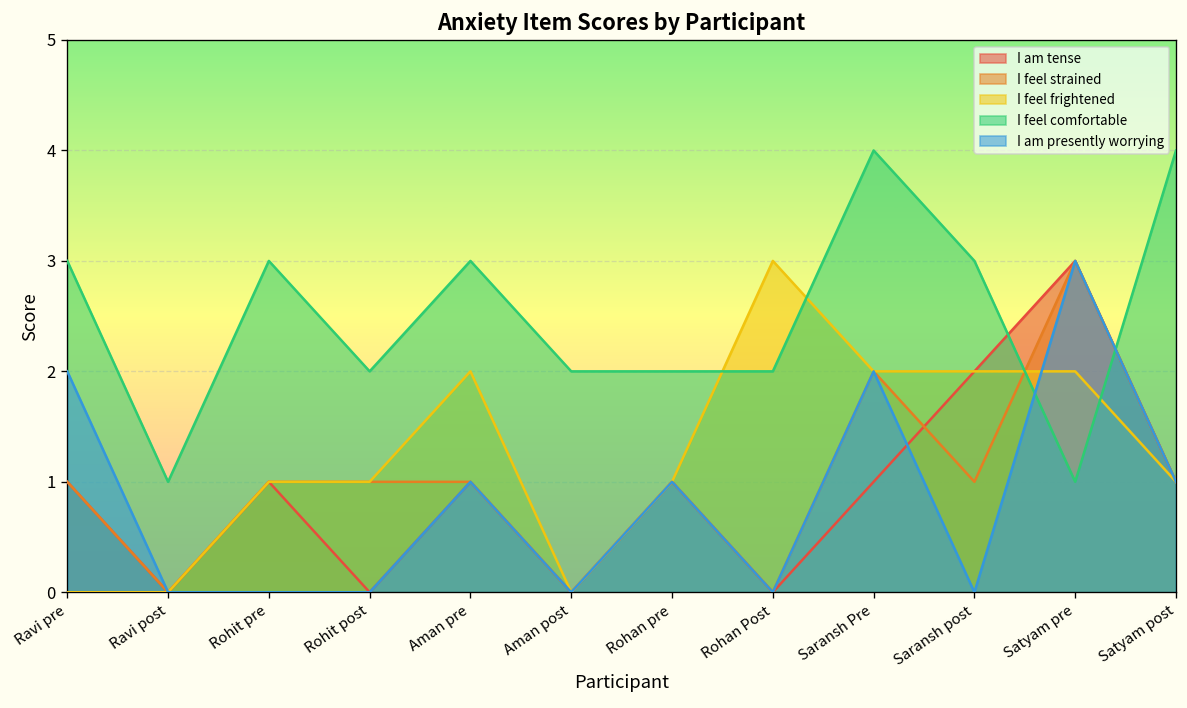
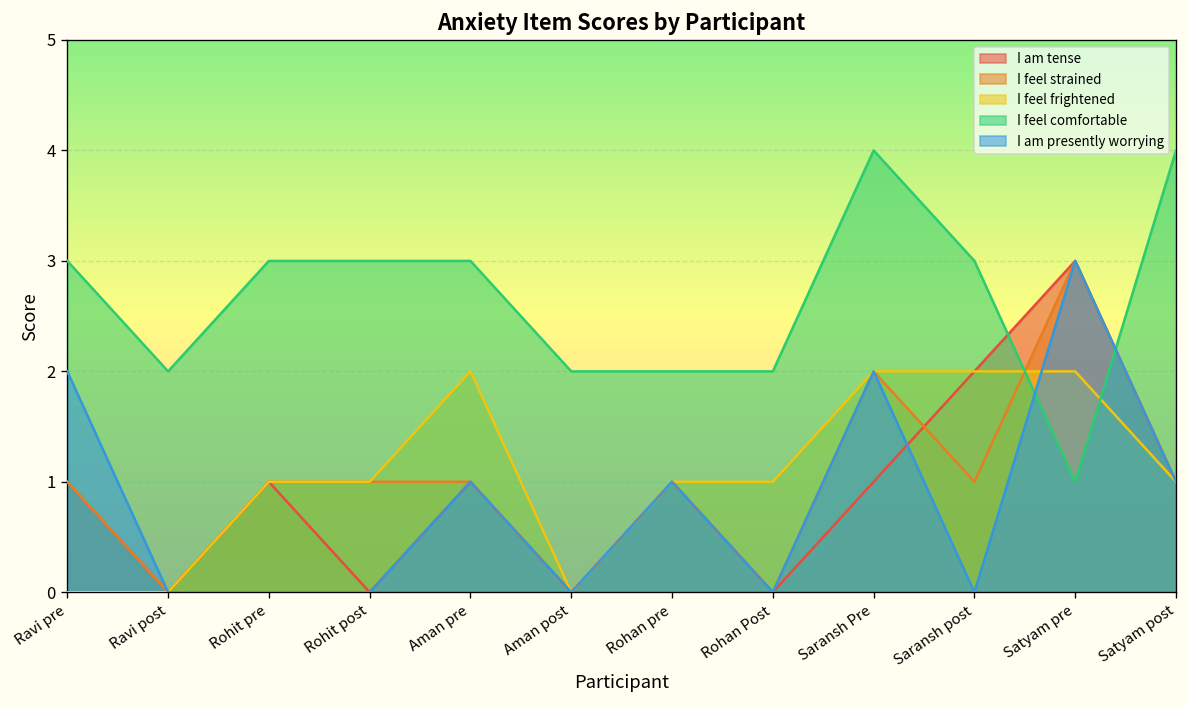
I feel comfortable, Ravi post: 1 -> 2
I feel comfortable, Rohit post: 2 -> 3
I feel frightened, Rohan Post: 3 -> 1
